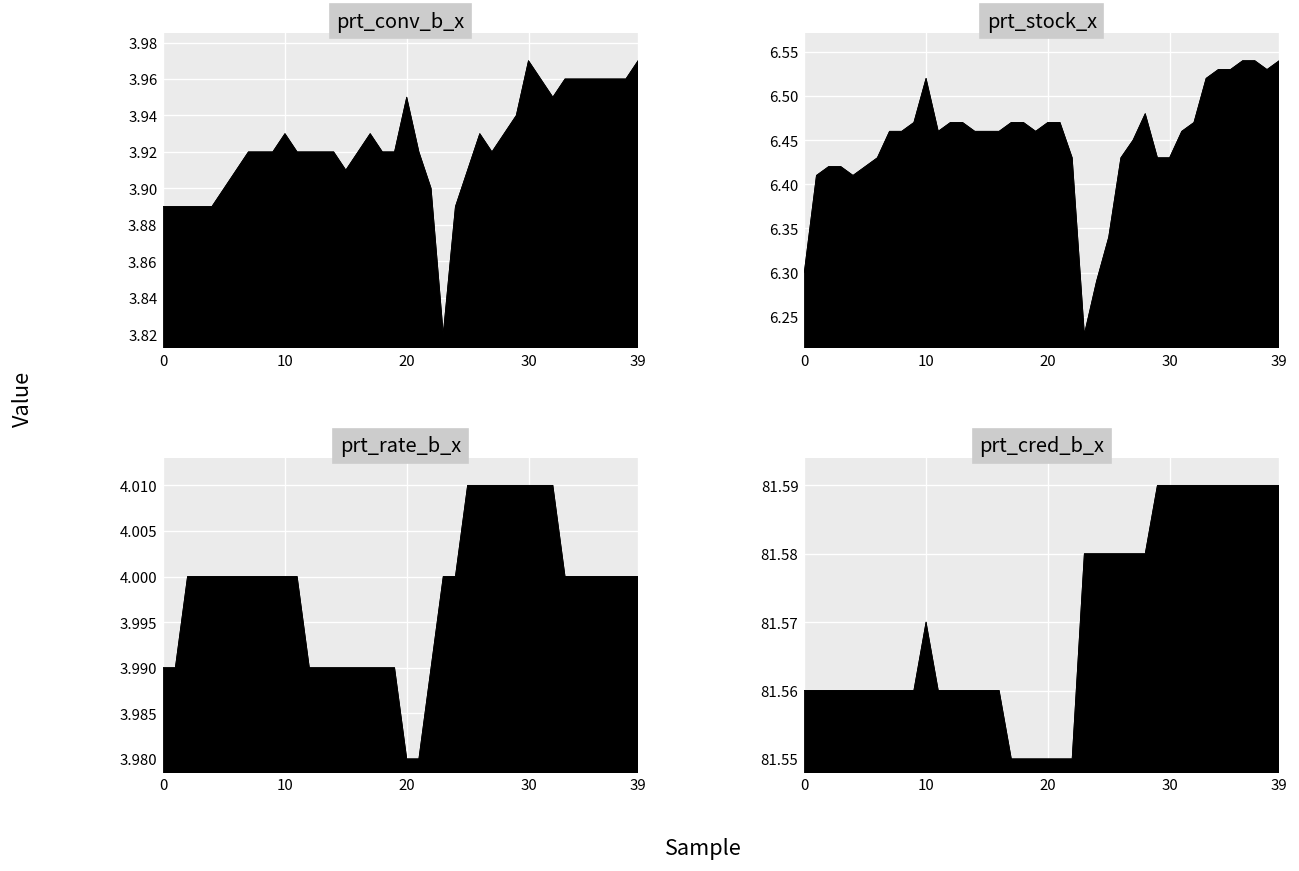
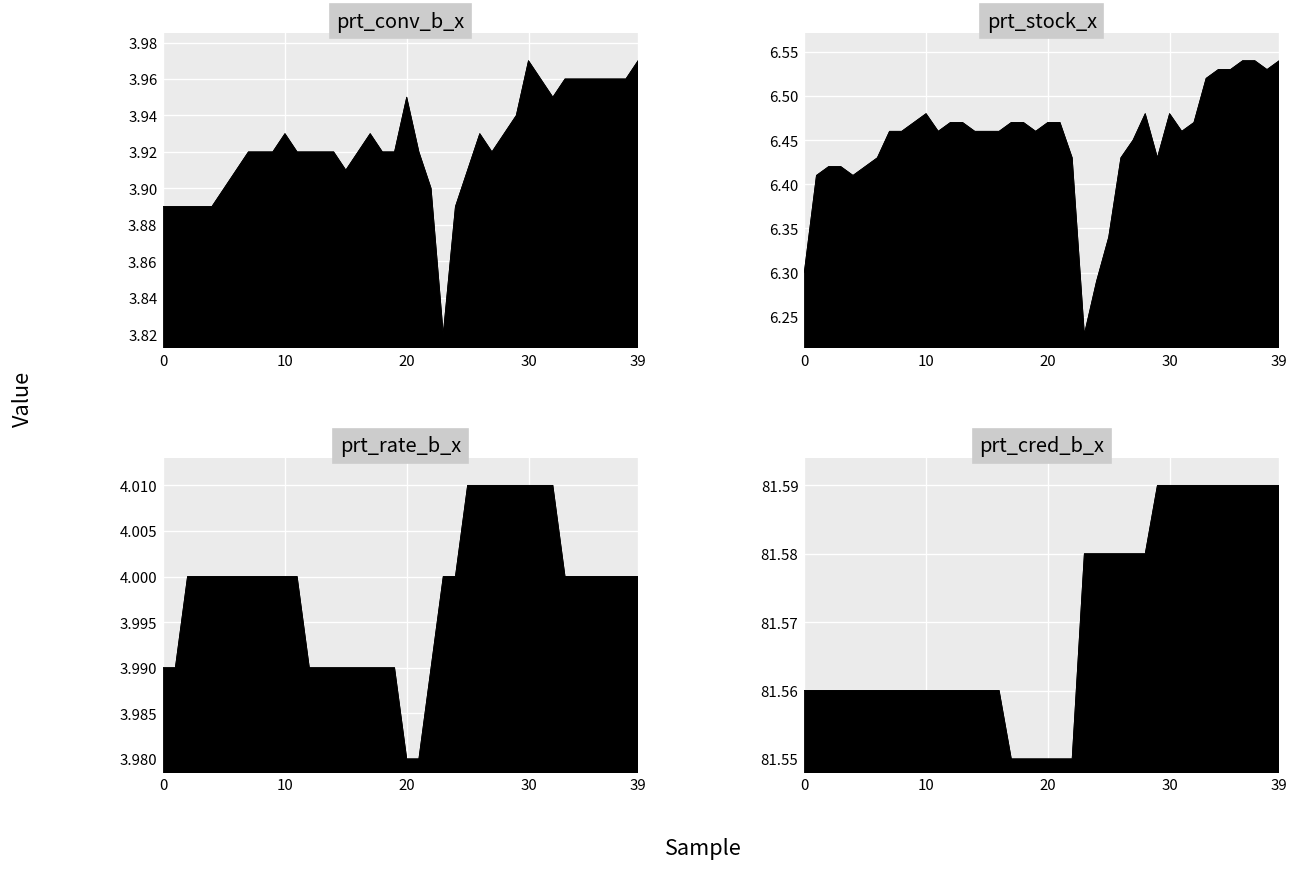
prt_stock_x, 10: 6.52 -> 6.48
prt_stock_x, 30: 6.43 -> 6.48
prt_cred_b_x, 10: 81.57 -> 81.56
